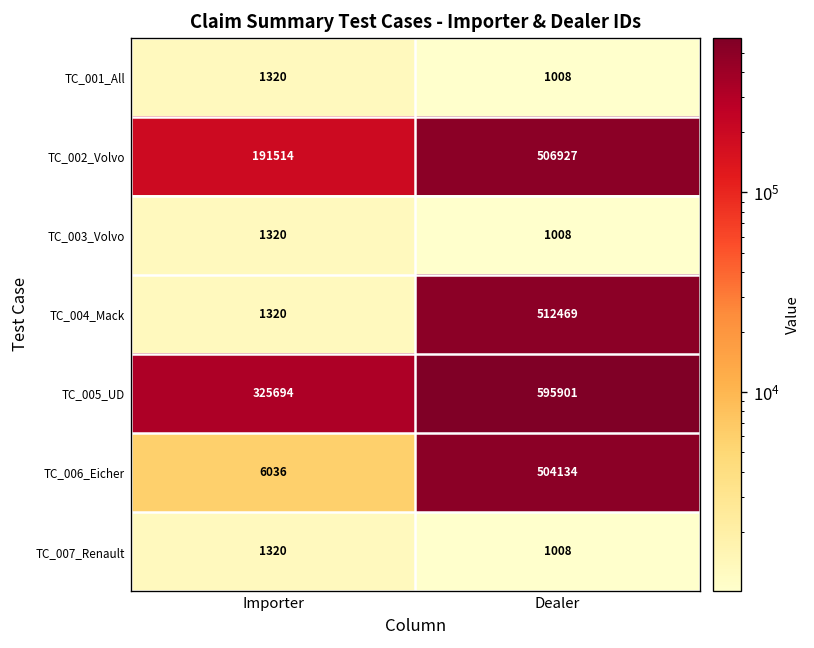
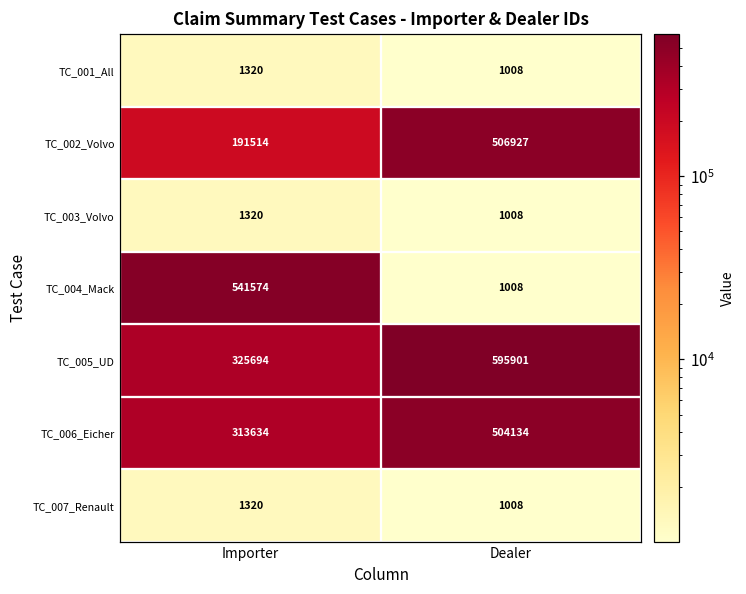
TC_004_Mack, Importer: 1320 -> 541574
TC_004_Mack, Dealer: 512469 -> 1008
TC_006_Eicher, Importer: 6036 -> 313634
